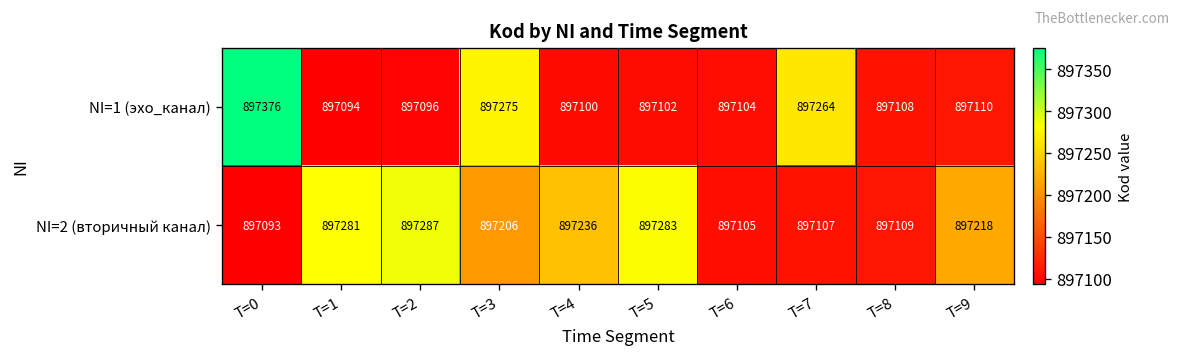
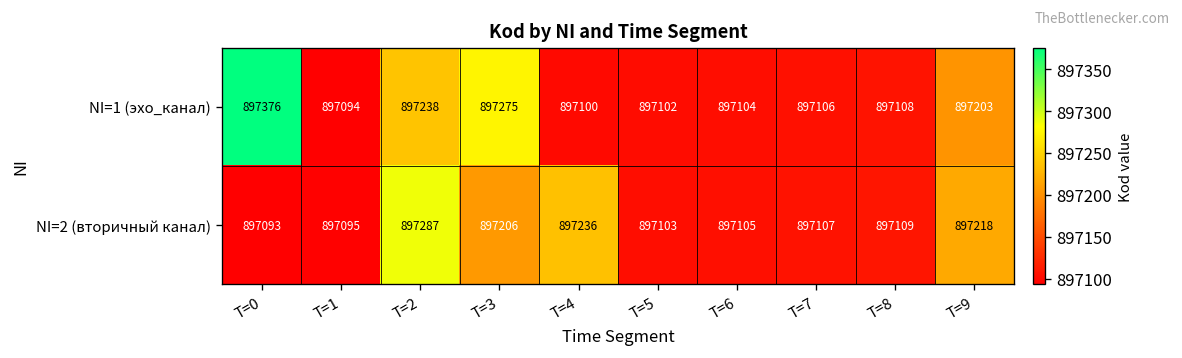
NI=1 (эхо_канал), T=2: 897096 -> 897238
NI=1 (эхо_канал), T=7: 897264 -> 897106
NI=1 (эхо_канал), T=9: 897110 -> 897203
NI=2 (вторичный канал), T=1: 897281 -> 897095
NI=2 (вторичный канал), T=5: 897283 -> 897103
